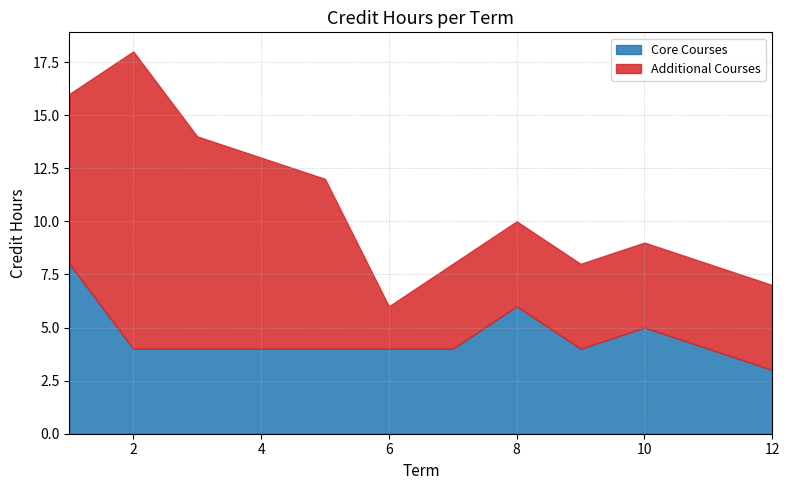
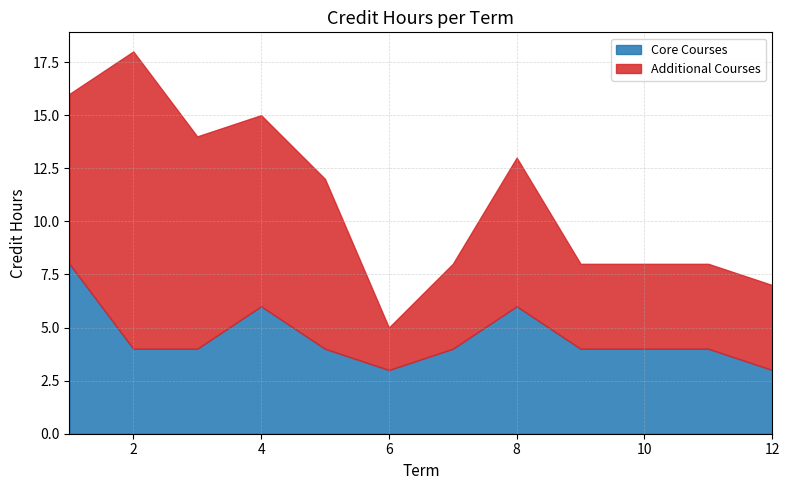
Core Courses, 4: 4 -> 6
Core Courses, 6: 4 -> 3
Additional Courses, 8: 4 -> 7
Core Courses, 10: 5 -> 4
